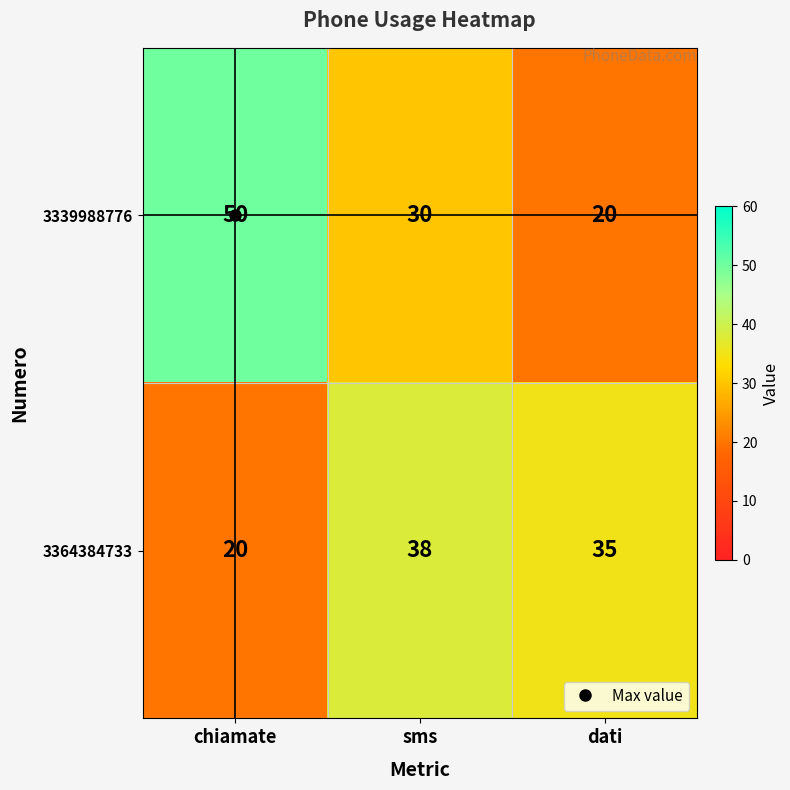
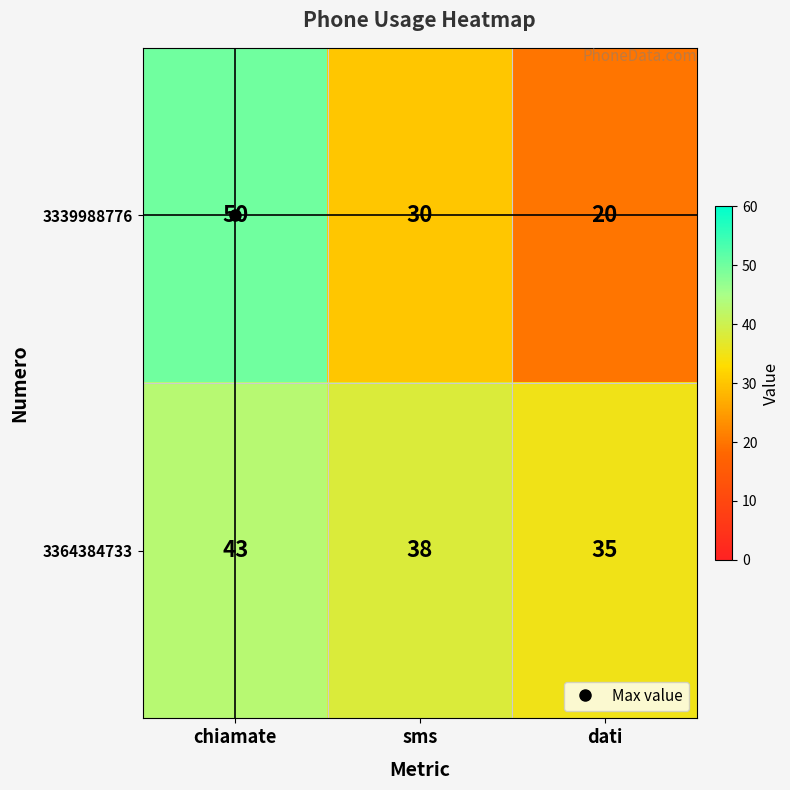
3364384733, chiamate: 20 -> 43
